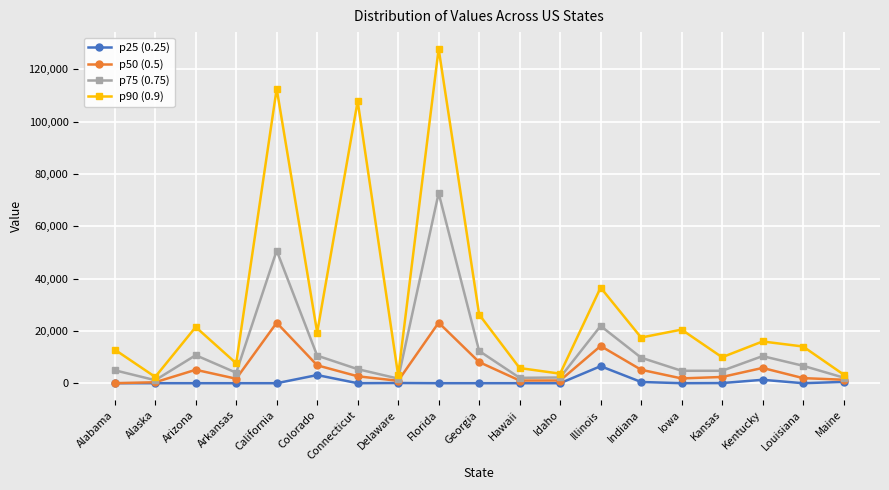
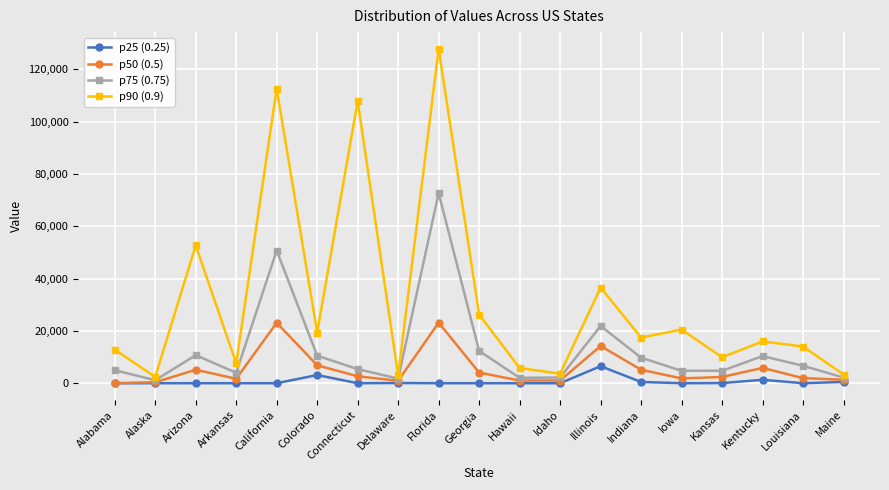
p90 (0.9), Arizona: 21,000 -> 53,000
p50 (0.5), Georgia: 8,000 -> 4,000
